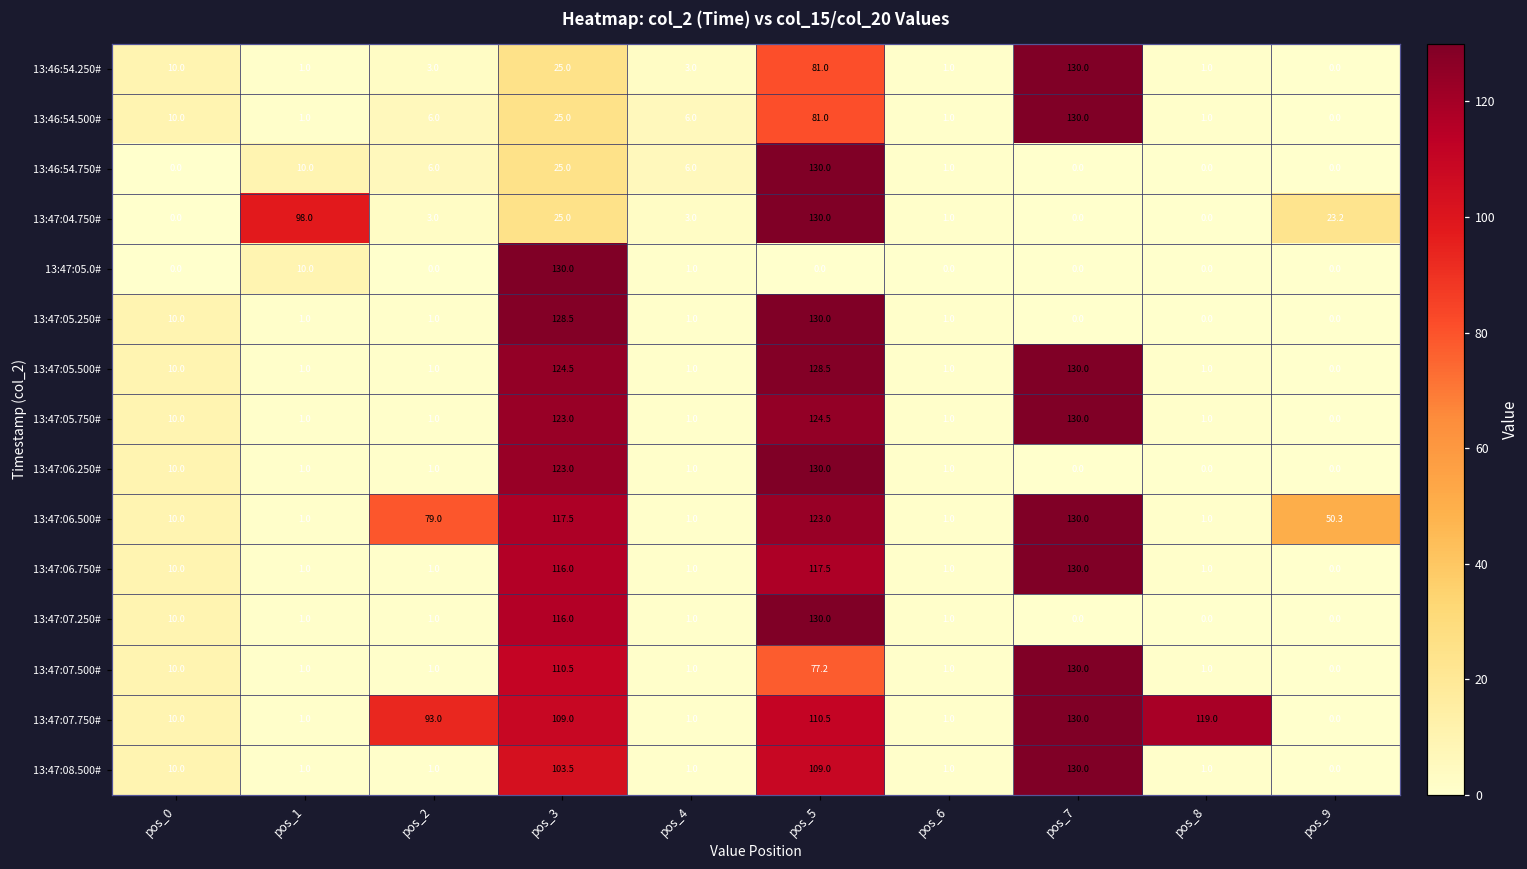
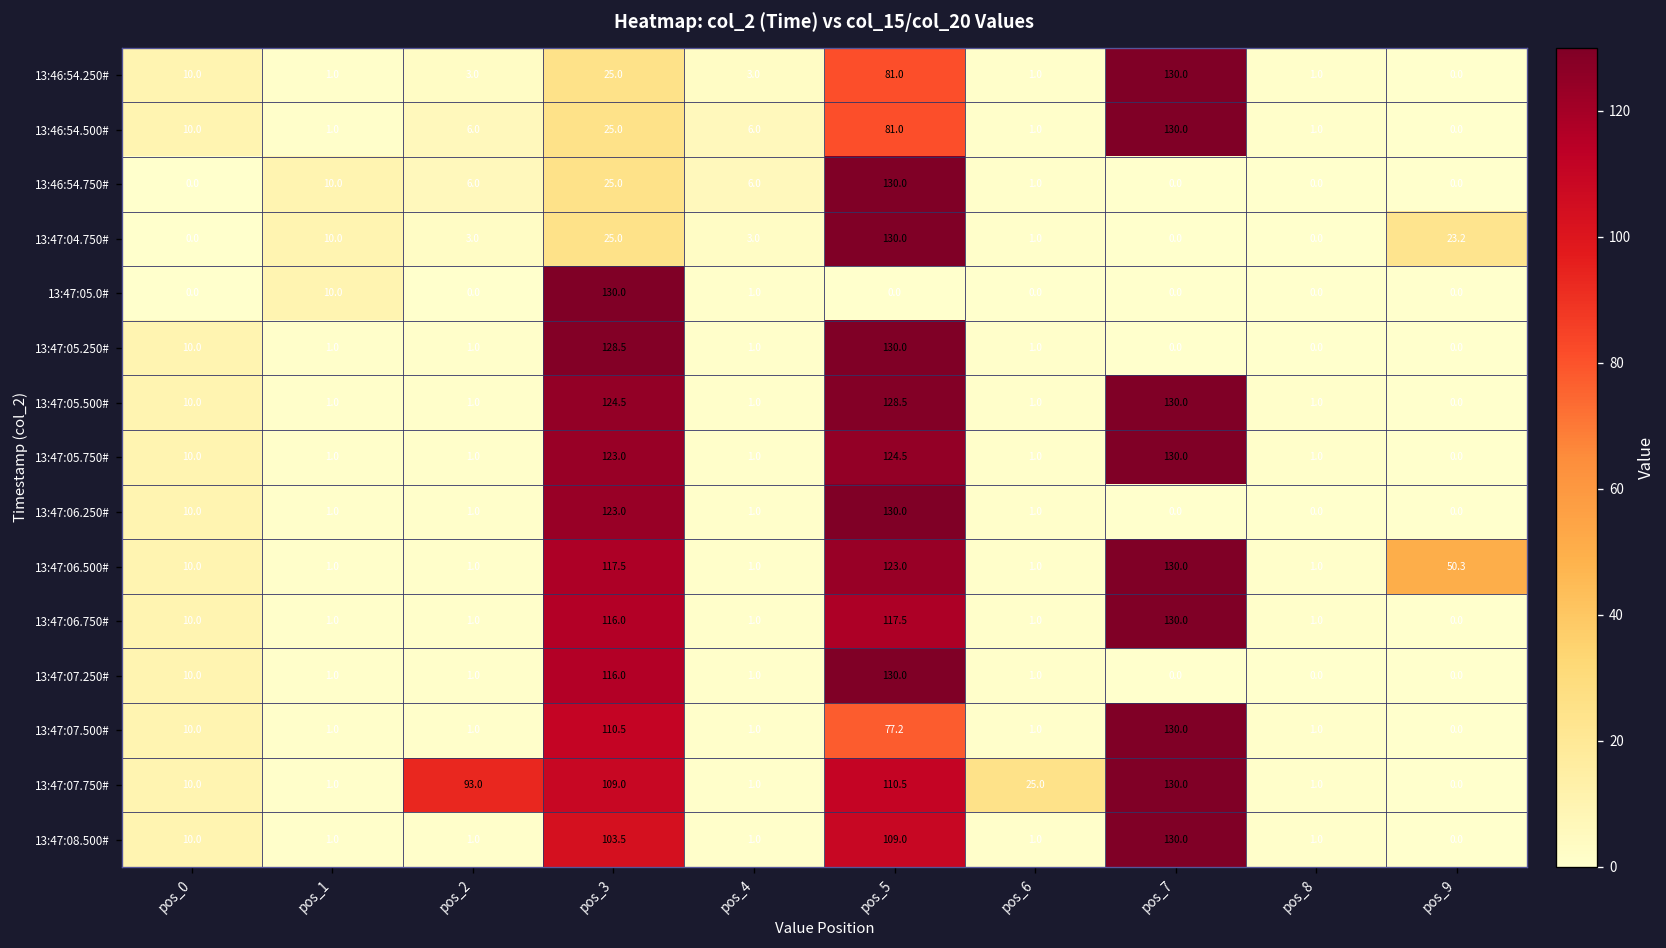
13:47:04.750#, pos_1: 98.0 -> 10.0
13:47:06.500#, pos_2: 79.0 -> 1.0
13:47:07.750#, pos_6: 1.0 -> 25.0
13:47:07.750#, pos_8: 119.0 -> 1.0
